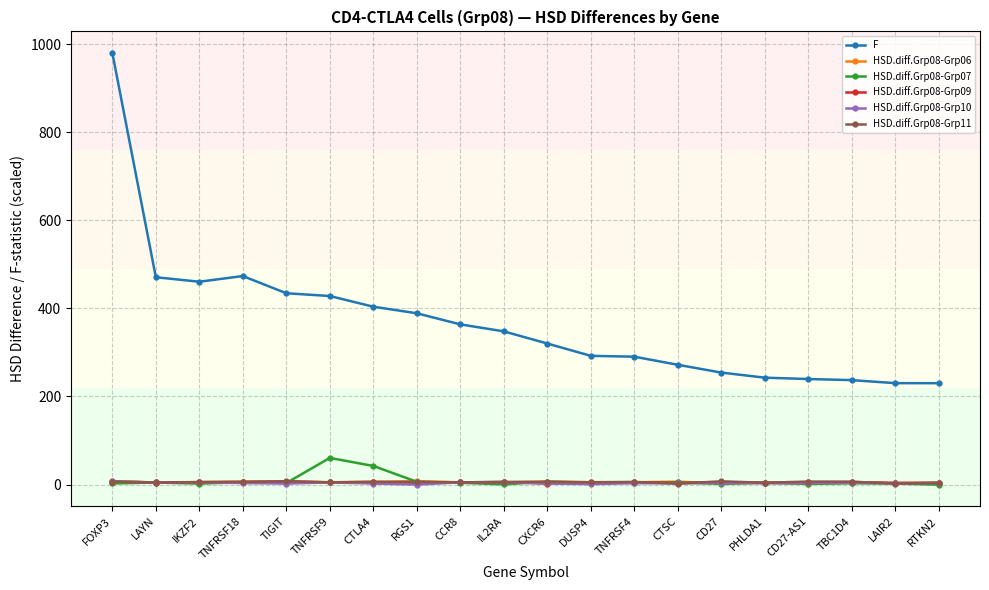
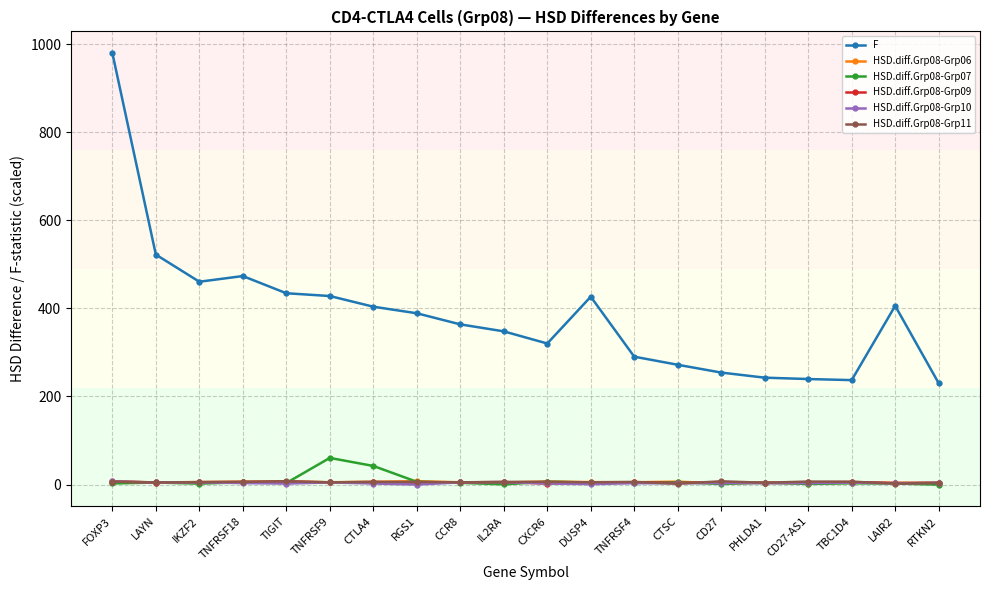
F, LAYN: 470 -> 520
F, DUSP4: 290 -> 430
F, LAIR2: 230 -> 410
